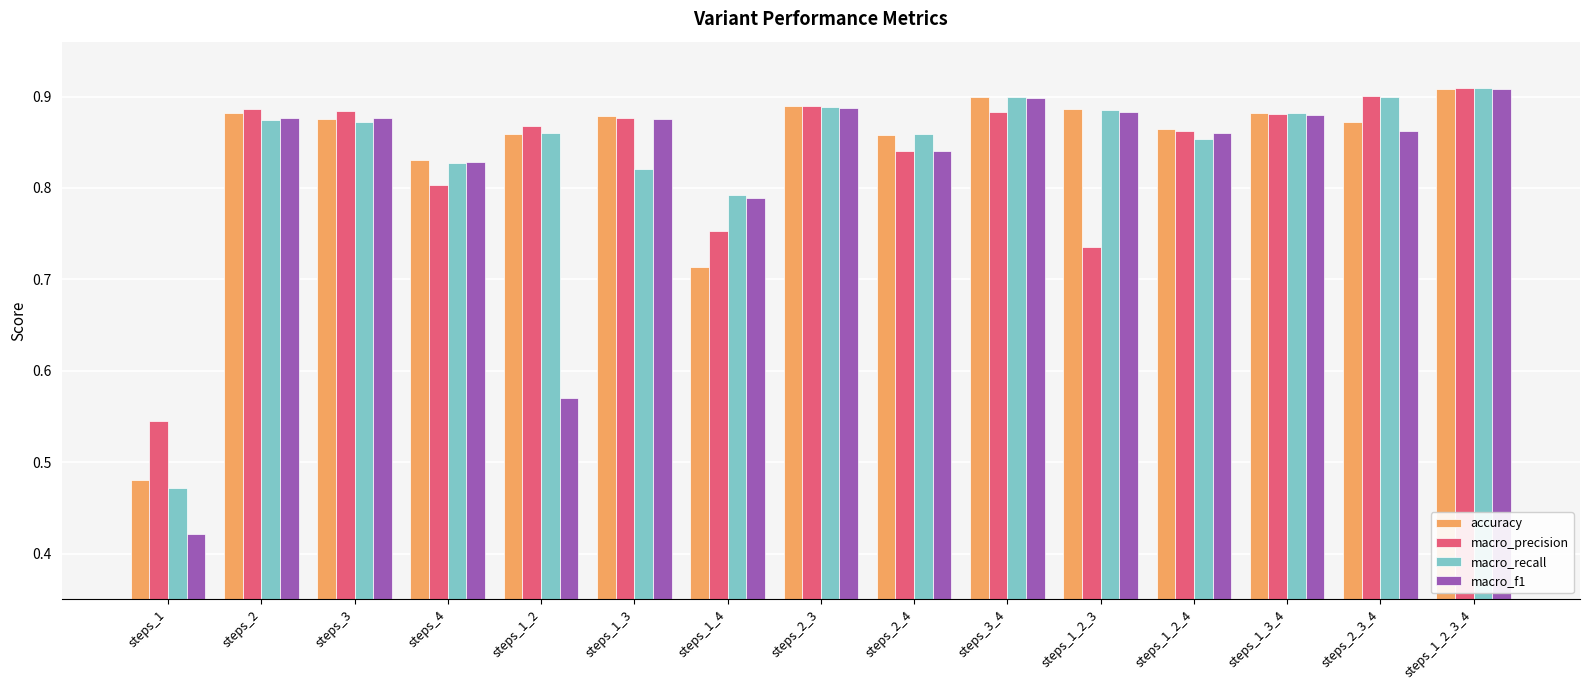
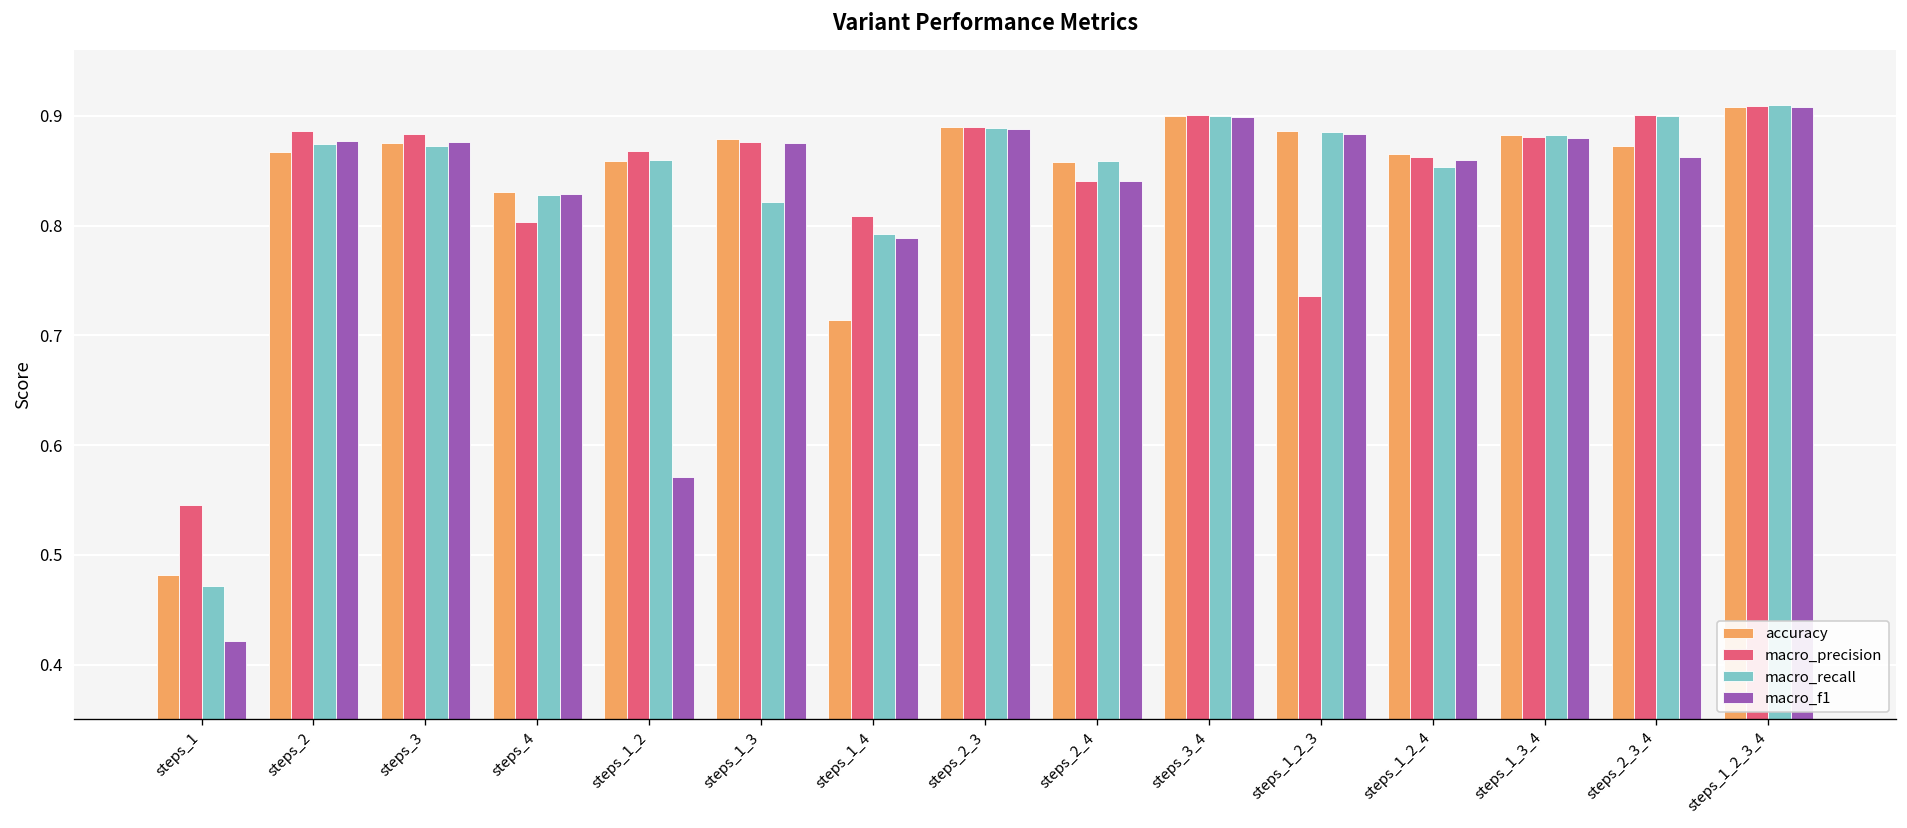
accuracy, steps_2: 0.88 -> 0.87
macro_precision, steps_1_4: 0.75 -> 0.81
macro_precision, steps_3_4: 0.88 -> 0.90
